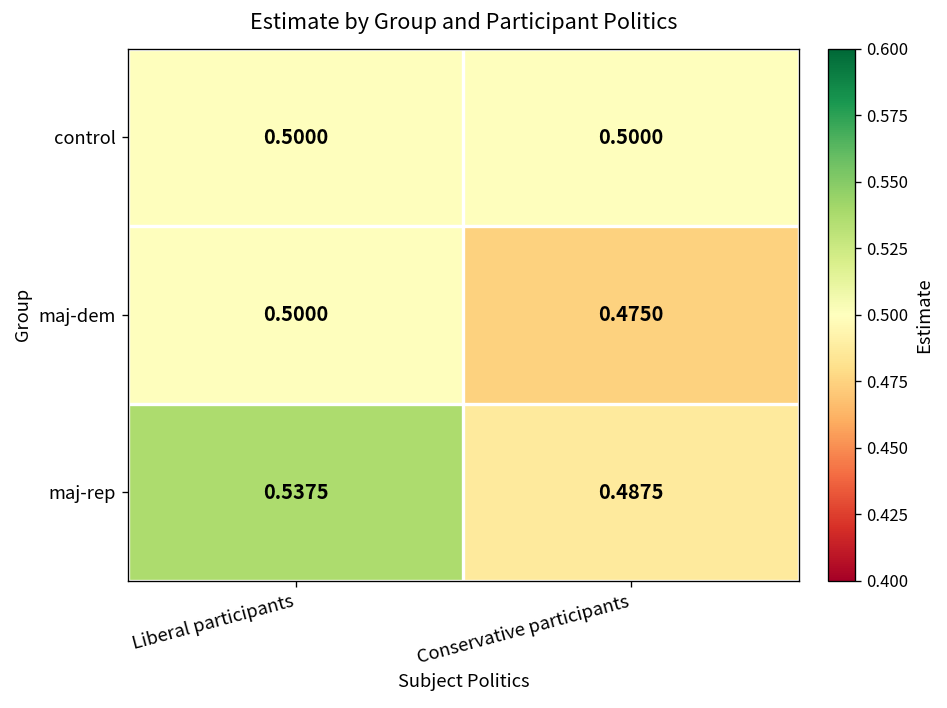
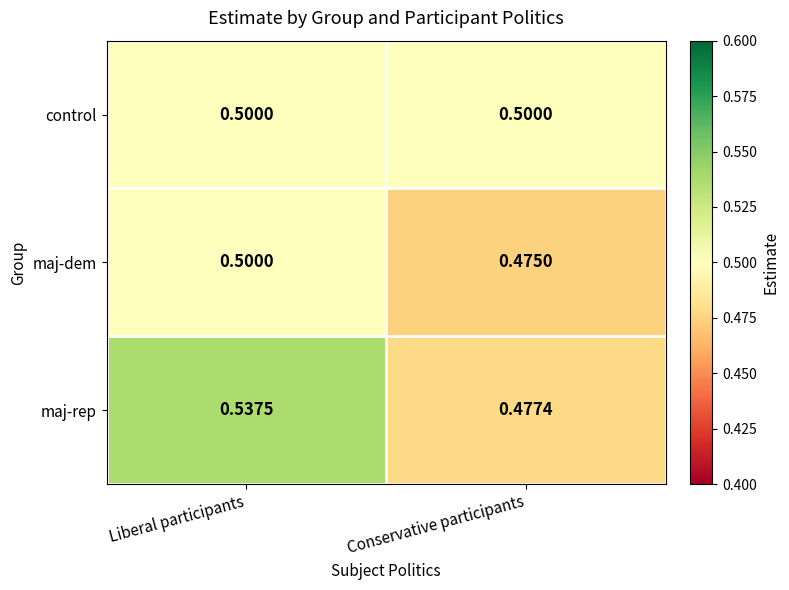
maj-rep, Conservative participants: 0.4875 -> 0.4774
